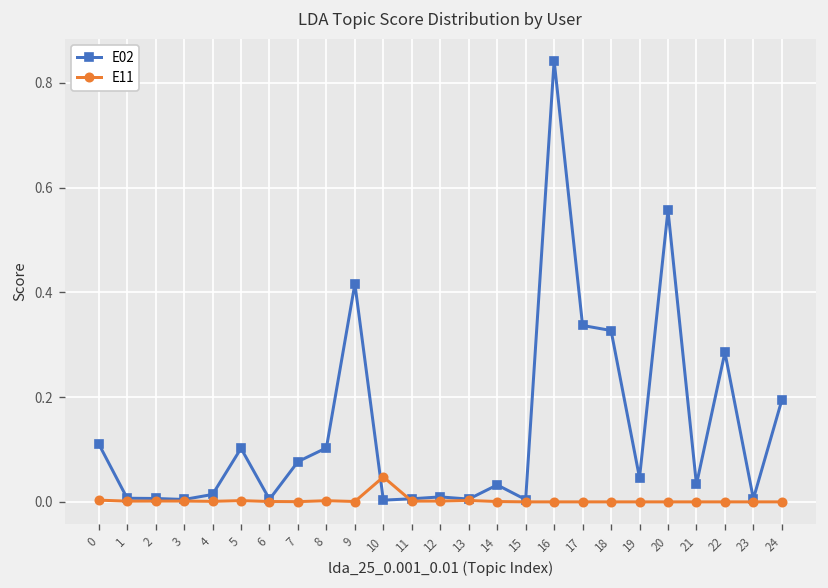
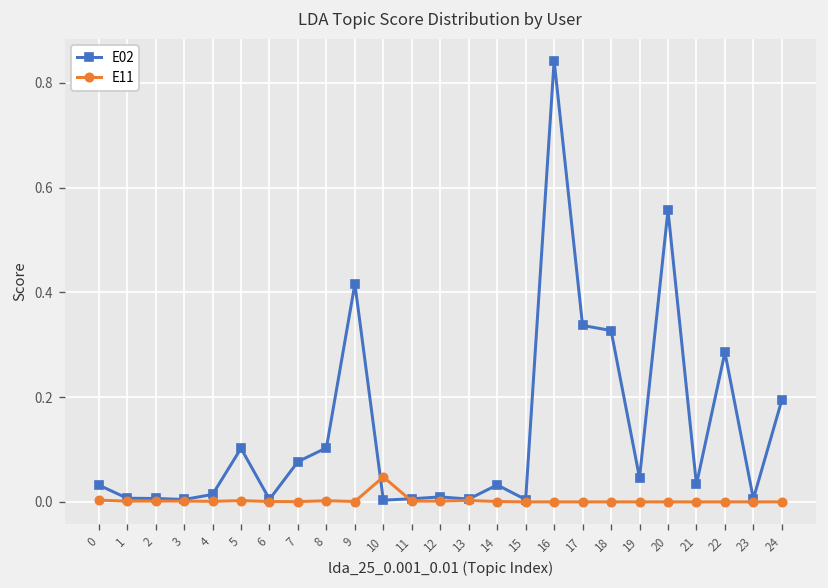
E02, 0: 0.11 -> 0.03
